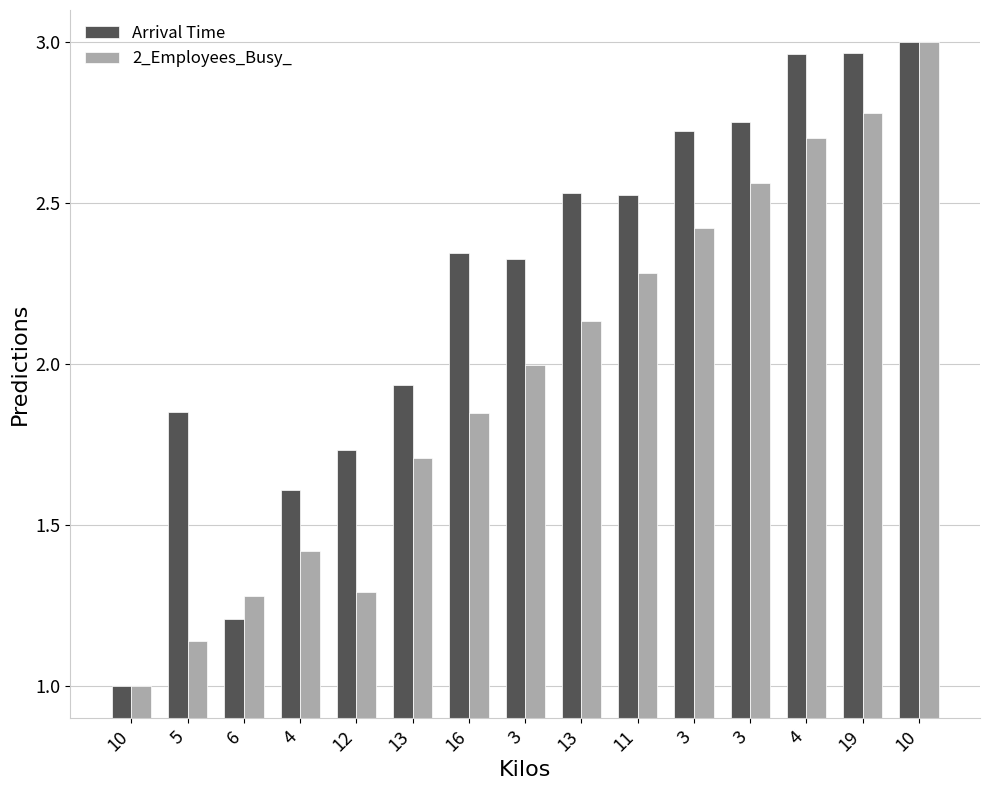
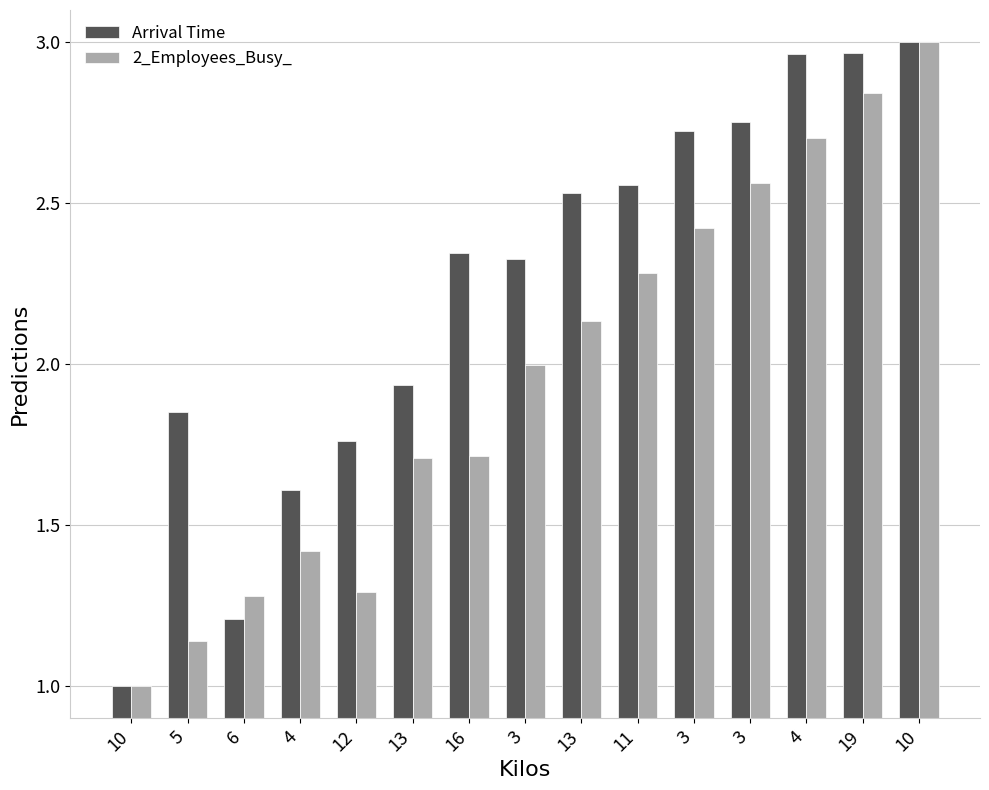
Arrival Time, 12: 1.73 -> 1.76
2_Employees_Busy_, 16: 1.85 -> 1.71
Arrival Time, 11: 2.53 -> 2.55
2_Employees_Busy_, 19: 2.78 -> 2.84
